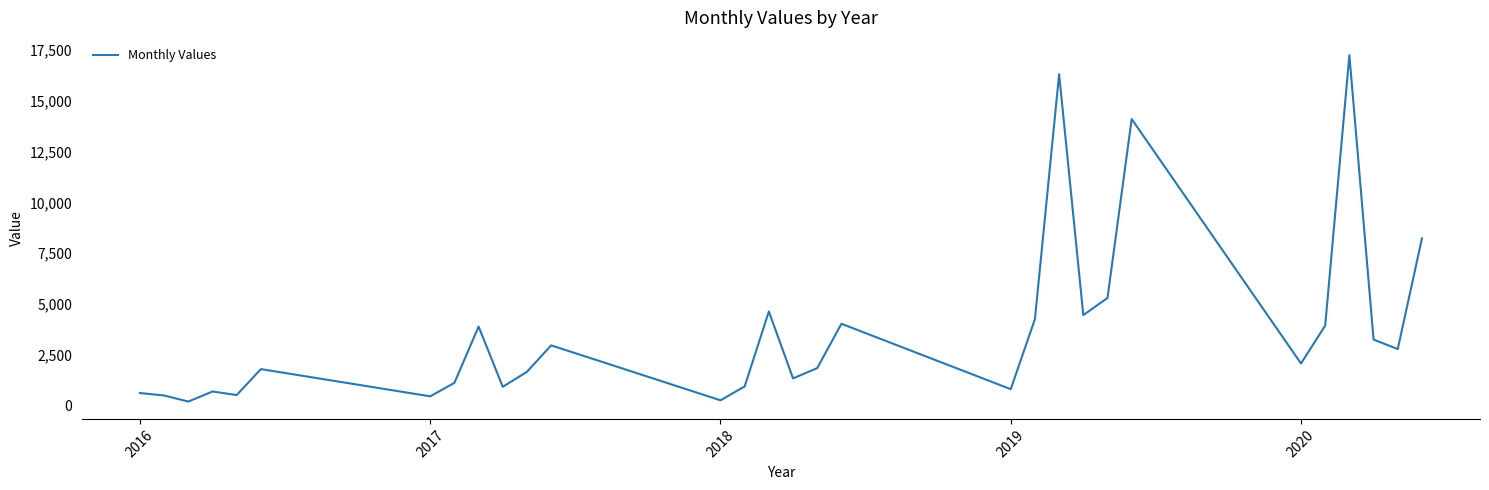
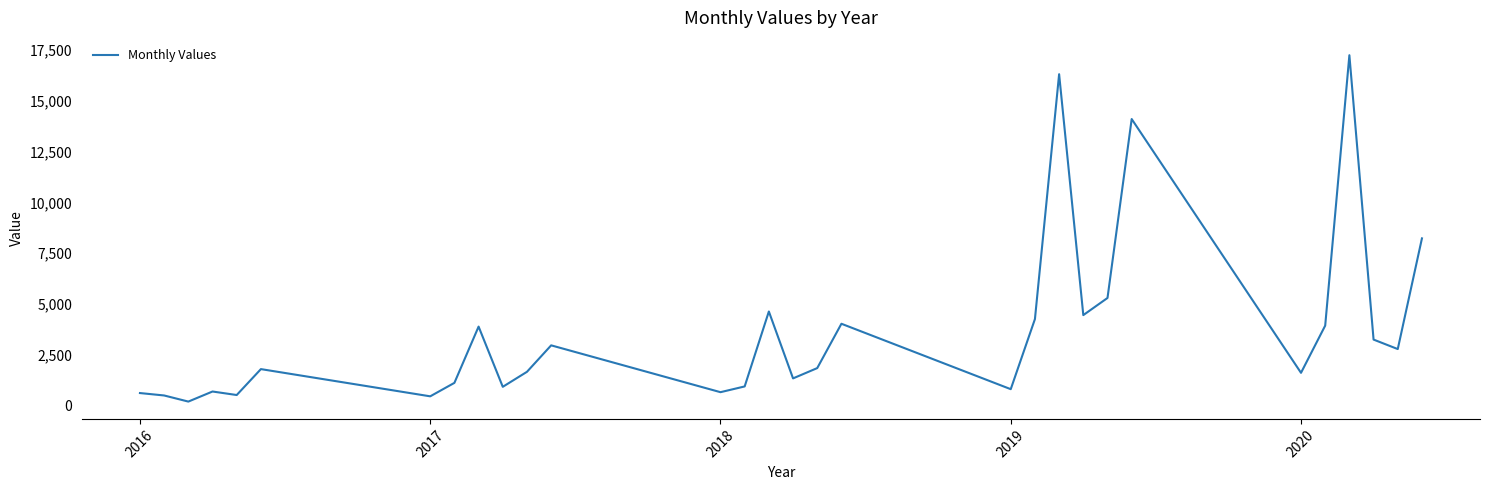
2018: 300 -> 700
2020: 2,100 -> 1,600
